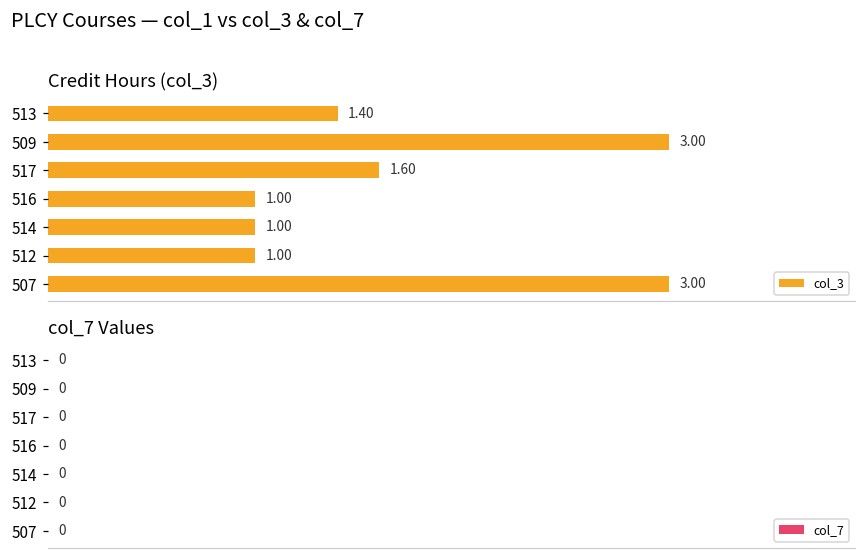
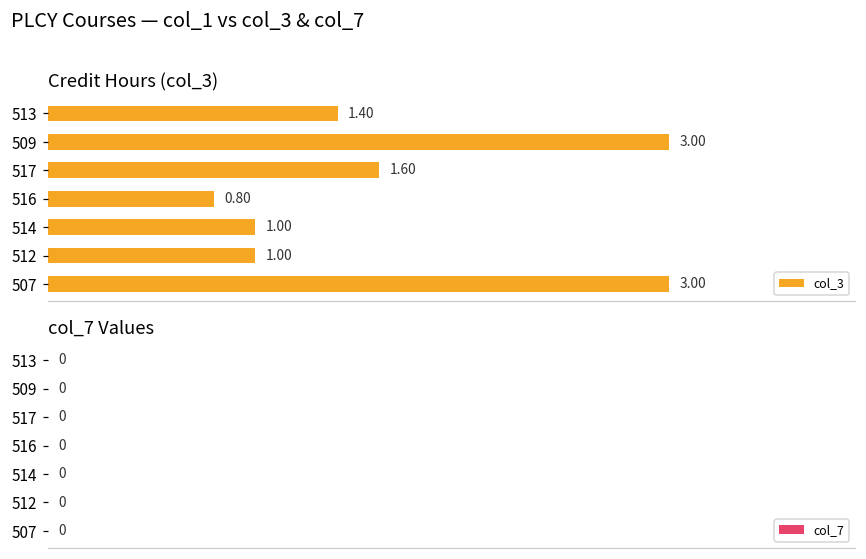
Credit Hours (col_3), 516: 1.00 -> 0.80
